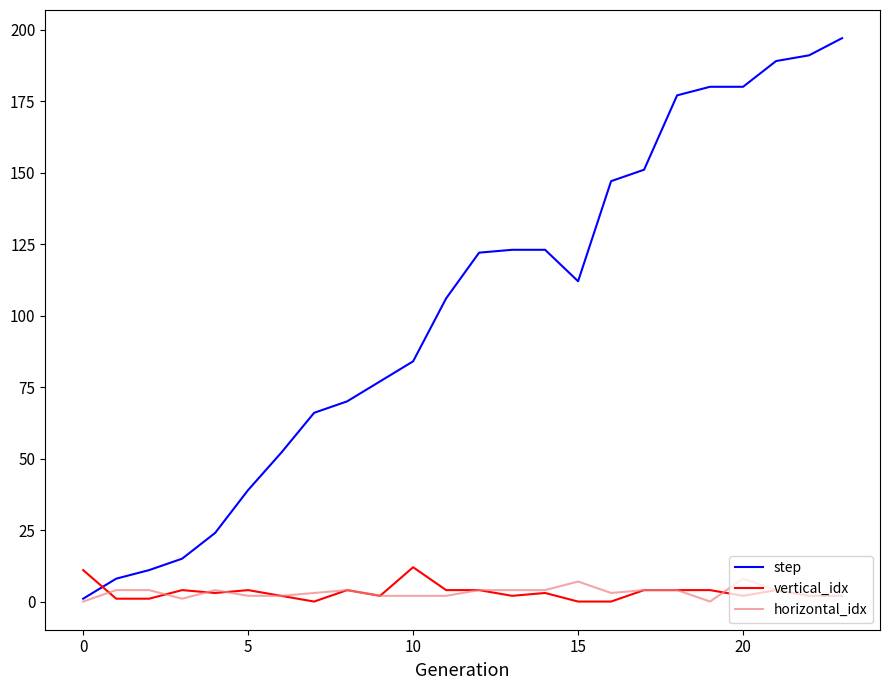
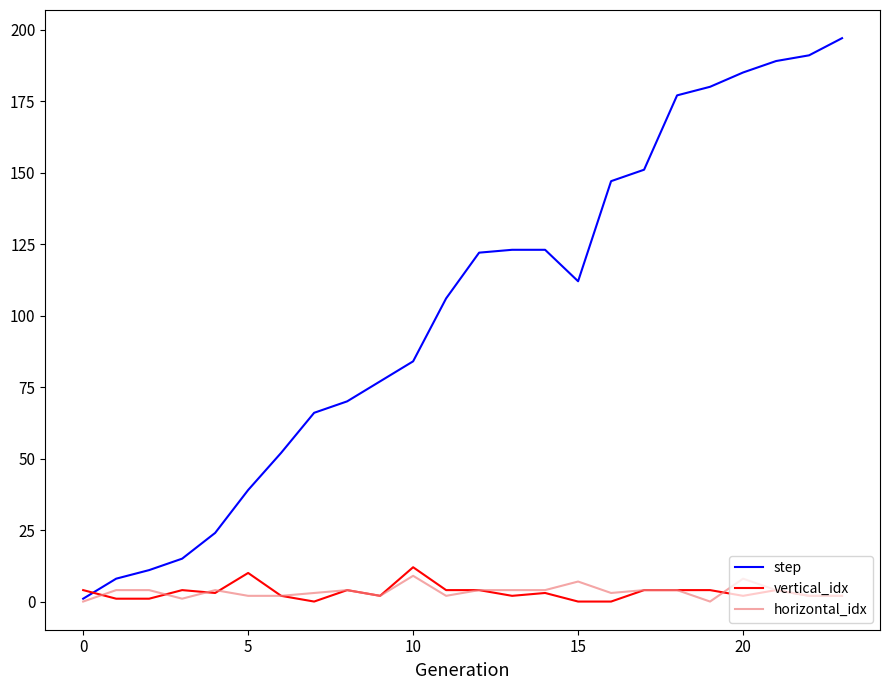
vertical_idx, 0: 11 -> 4
vertical_idx, 5: 4 -> 10
horizontal_idx, 10: 2 -> 9
step, 20: 180 -> 185
